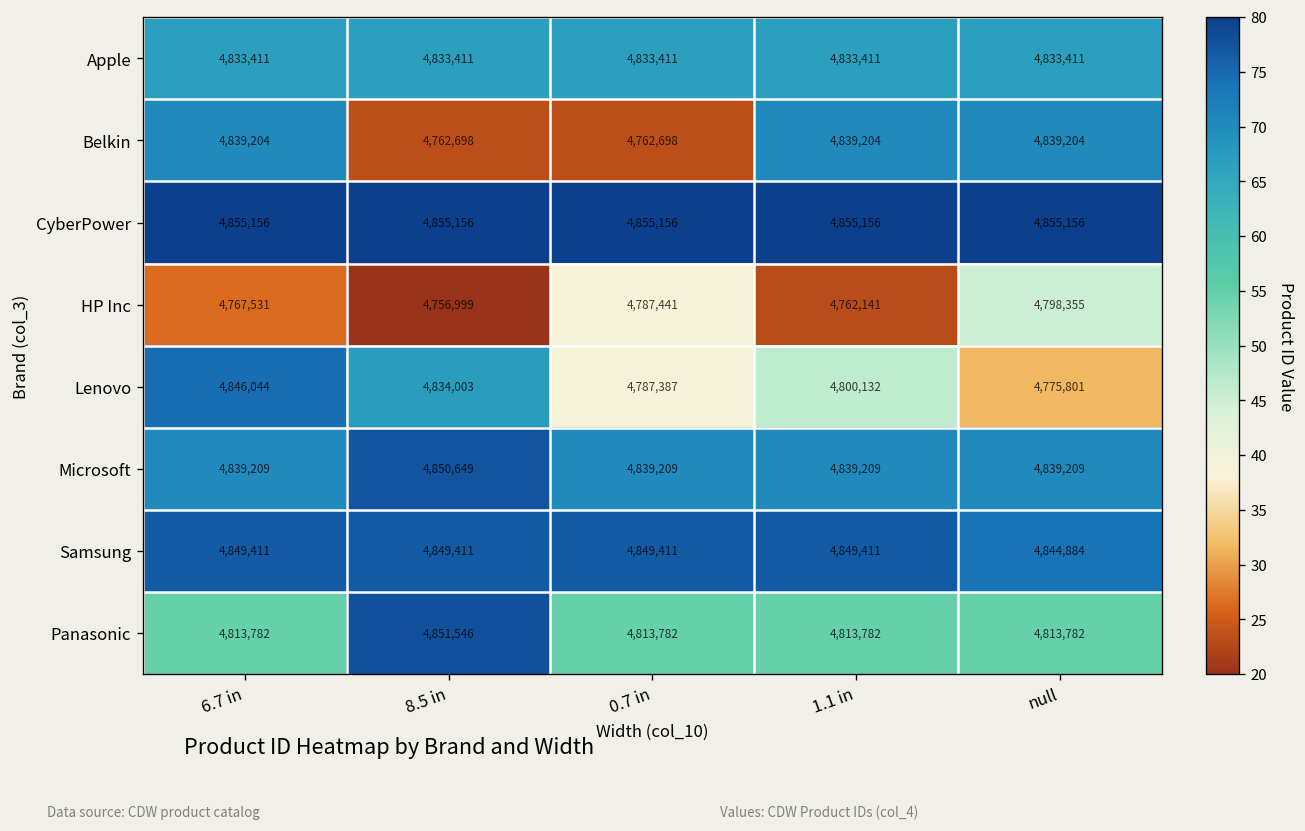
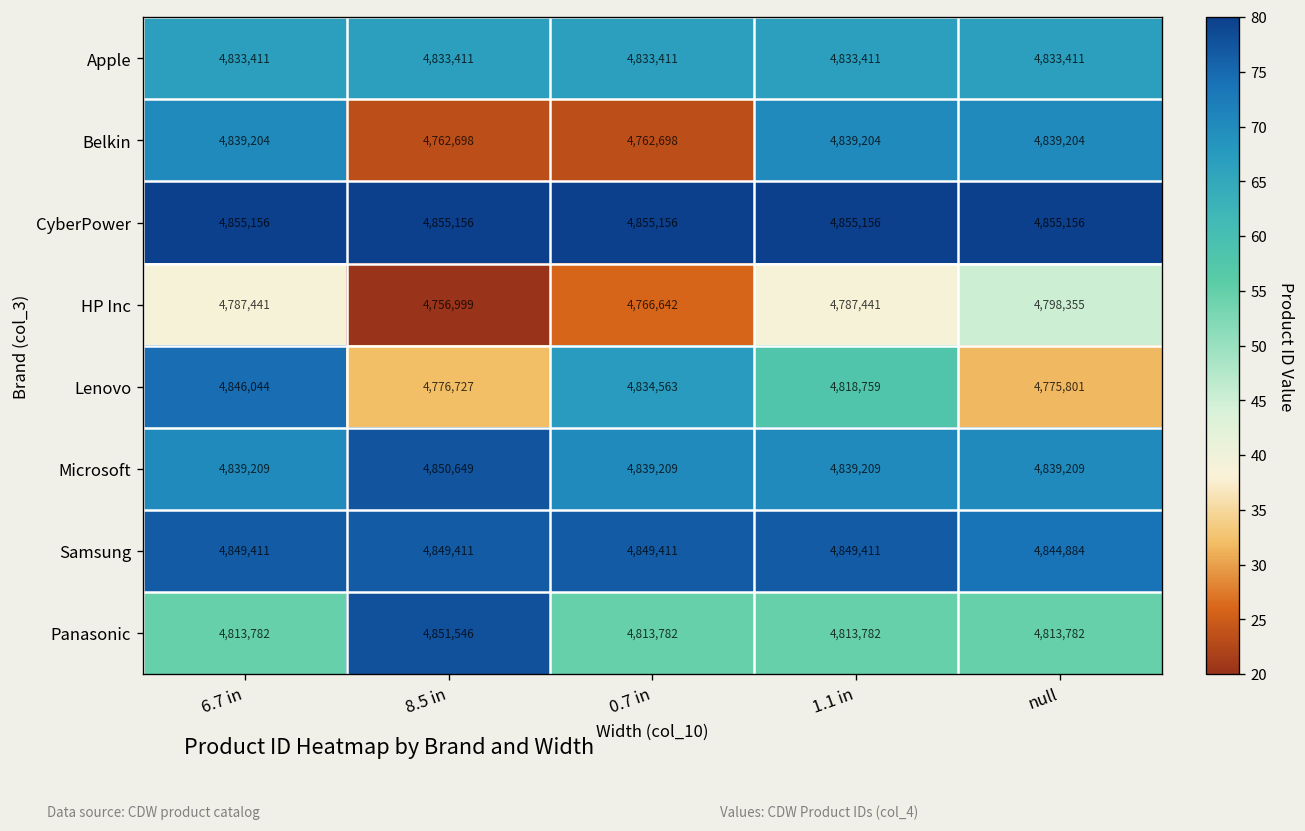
HP Inc, 6.7 in: 4,767,531 -> 4,787,441
HP Inc, 0.7 in: 4,787,441 -> 4,766,642
HP Inc, 1.1 in: 4,762,141 -> 4,787,441
Lenovo, 8.5 in: 4,834,003 -> 4,776,727
Lenovo, 0.7 in: 4,787,387 -> 4,834,563
Lenovo, 1.1 in: 4,800,132 -> 4,818,759
